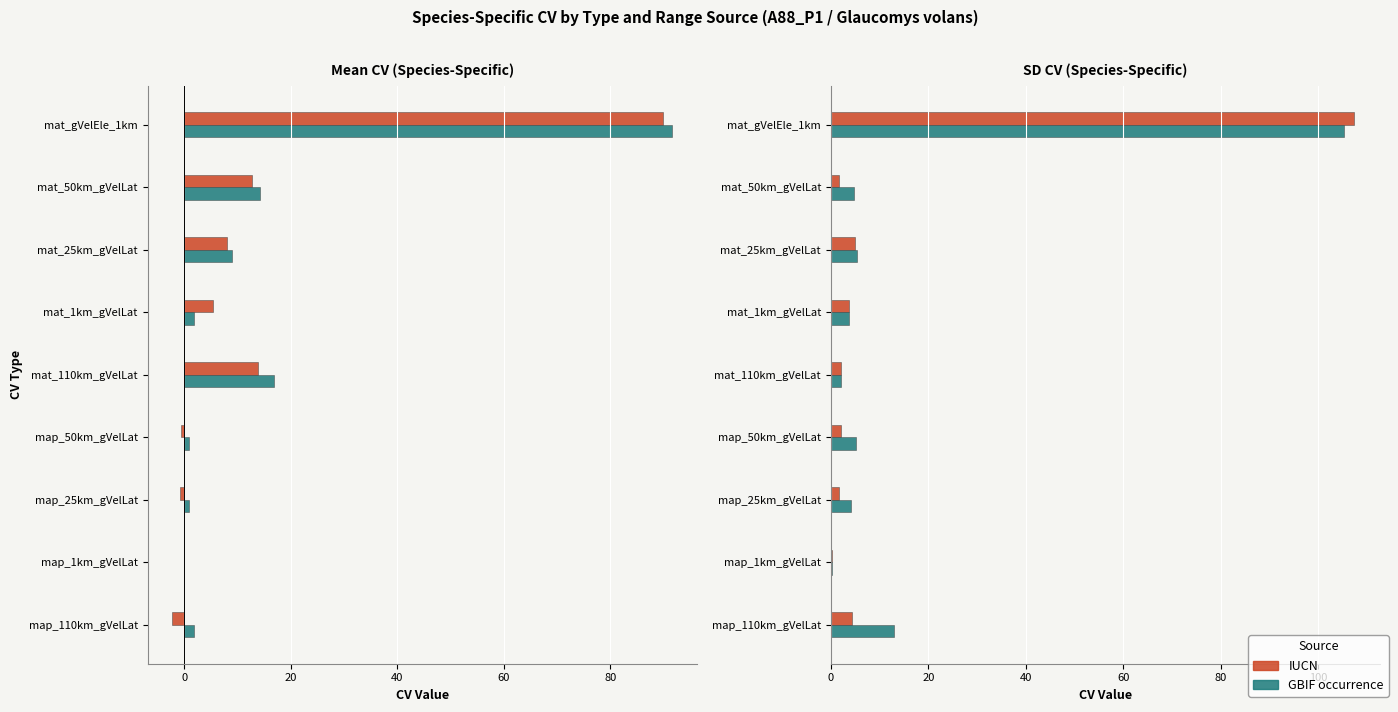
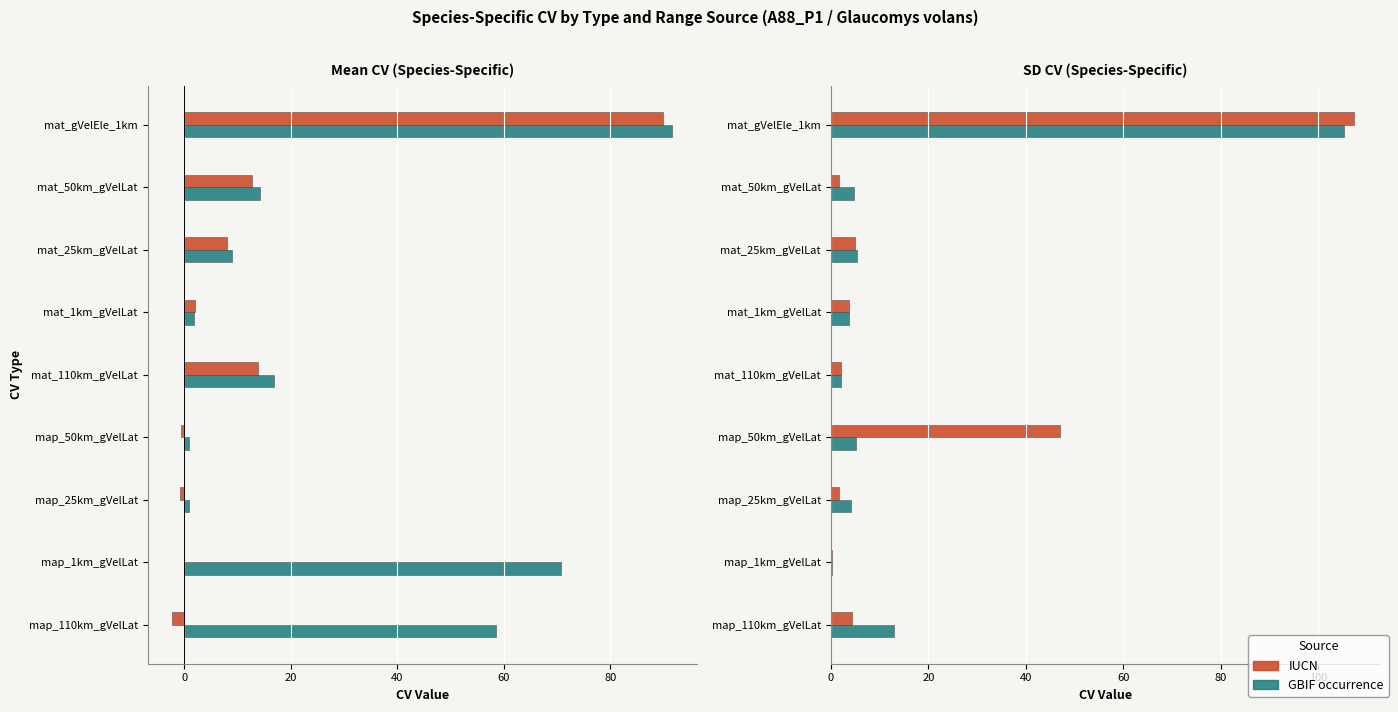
Mean CV (Species-Specific), IUCN, mat_1km_gVelLat: 5 -> 2
Mean CV (Species-Specific), GBIF occurrence, map_1km_gVelLat: 0 -> 71
Mean CV (Species-Specific), GBIF occurrence, map_110km_gVelLat: 2 -> 59
SD CV (Species-Specific), IUCN, map_50km_gVelLat: 2 -> 47
